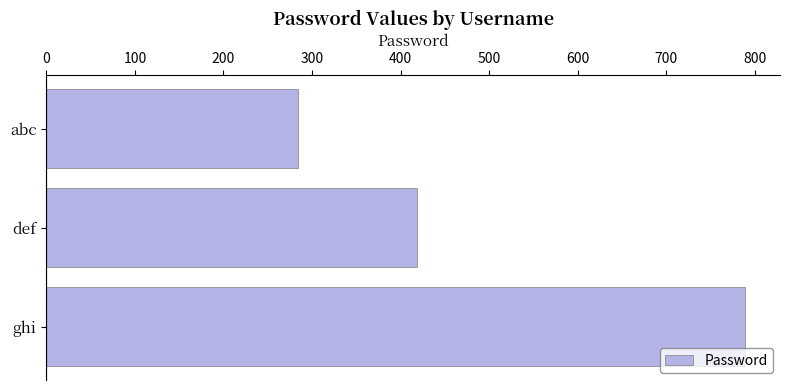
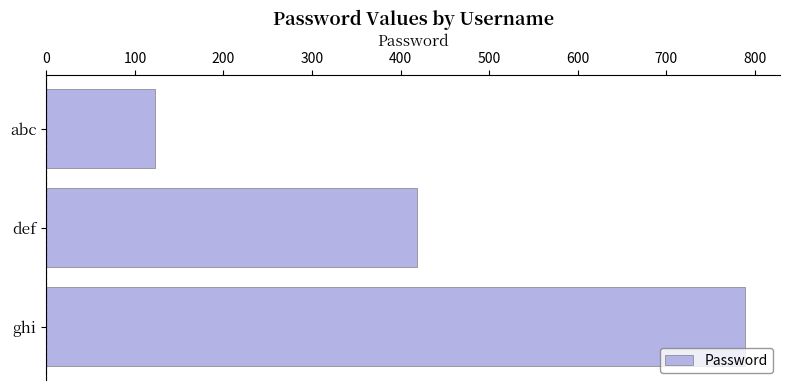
abc: 280 -> 120
